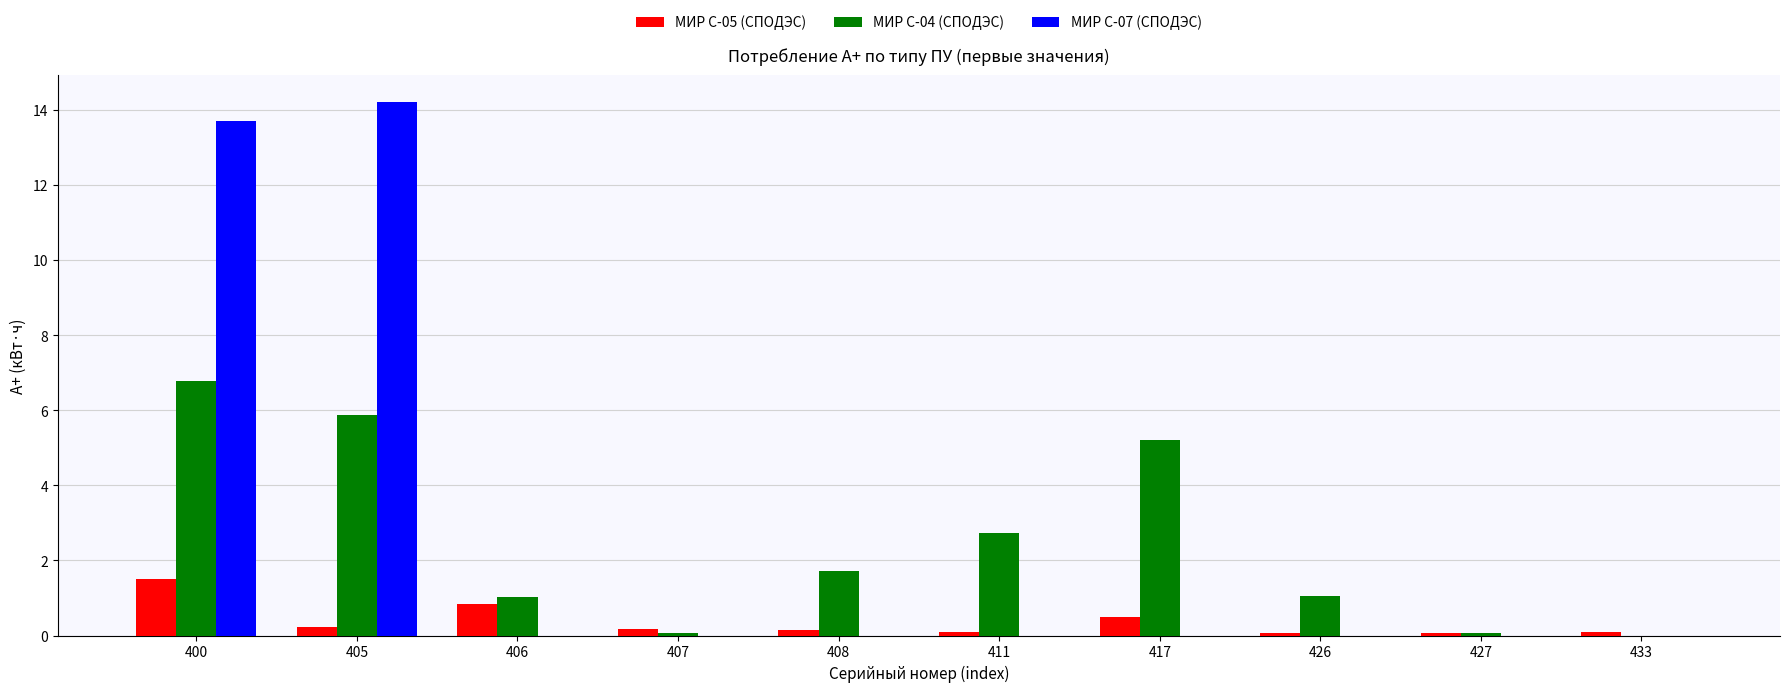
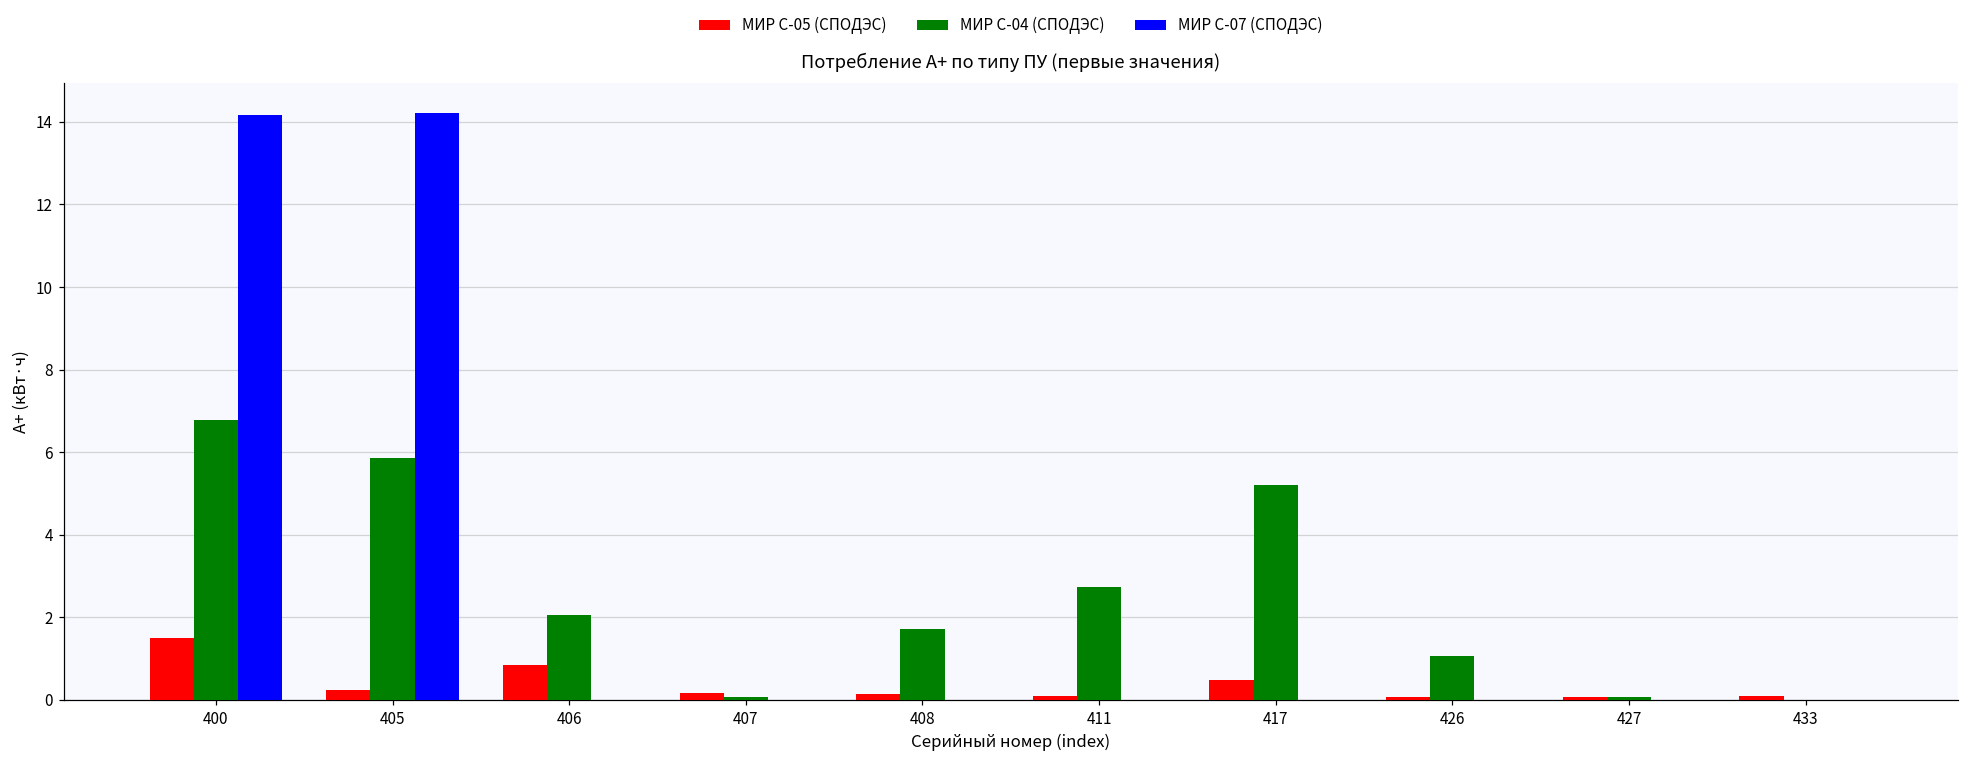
МИР С-07 (СПОДЭС), 400: 13.7 -> 14.2
МИР С-04 (СПОДЭС), 406: 1.0 -> 2.0
